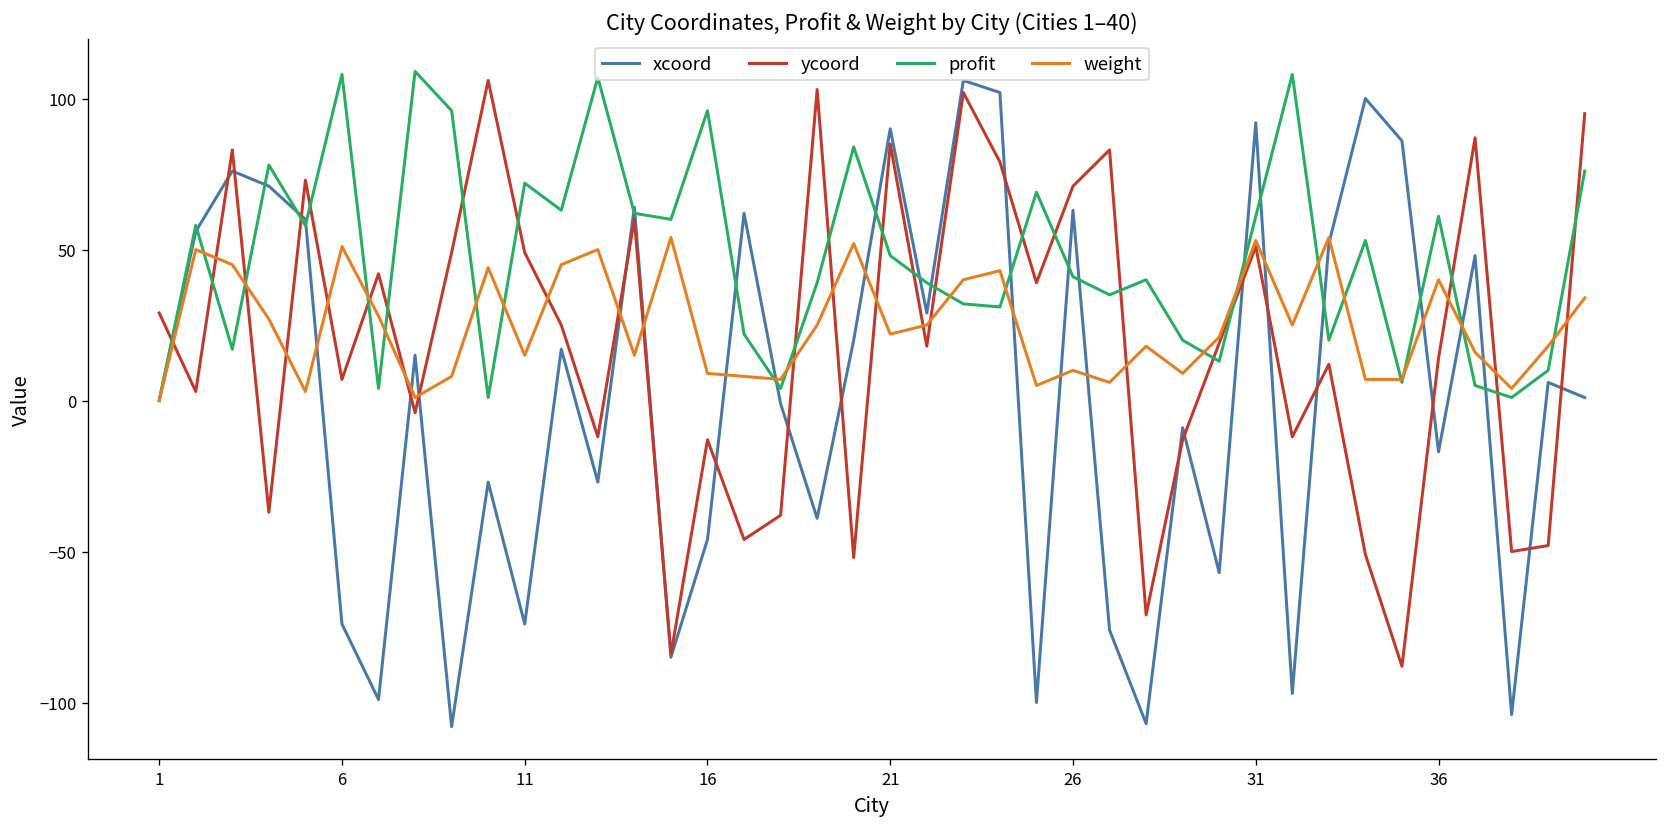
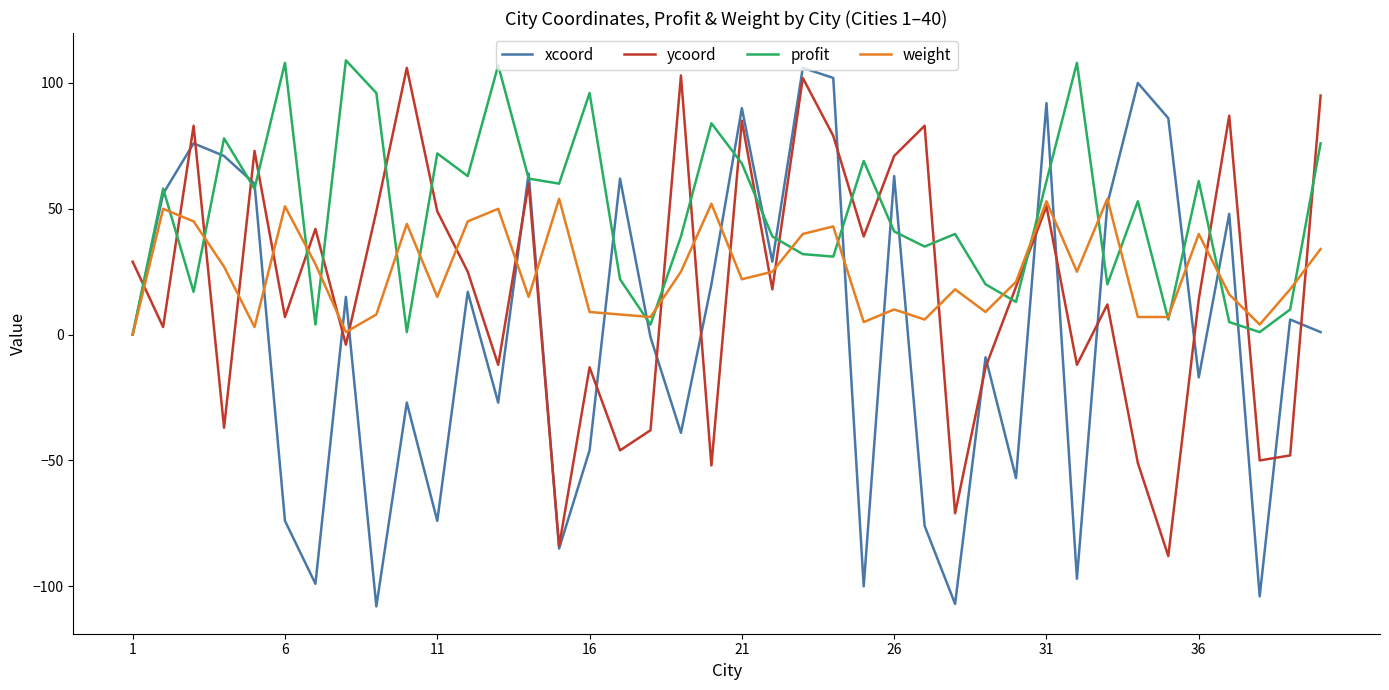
profit, 21: 48 -> 68
